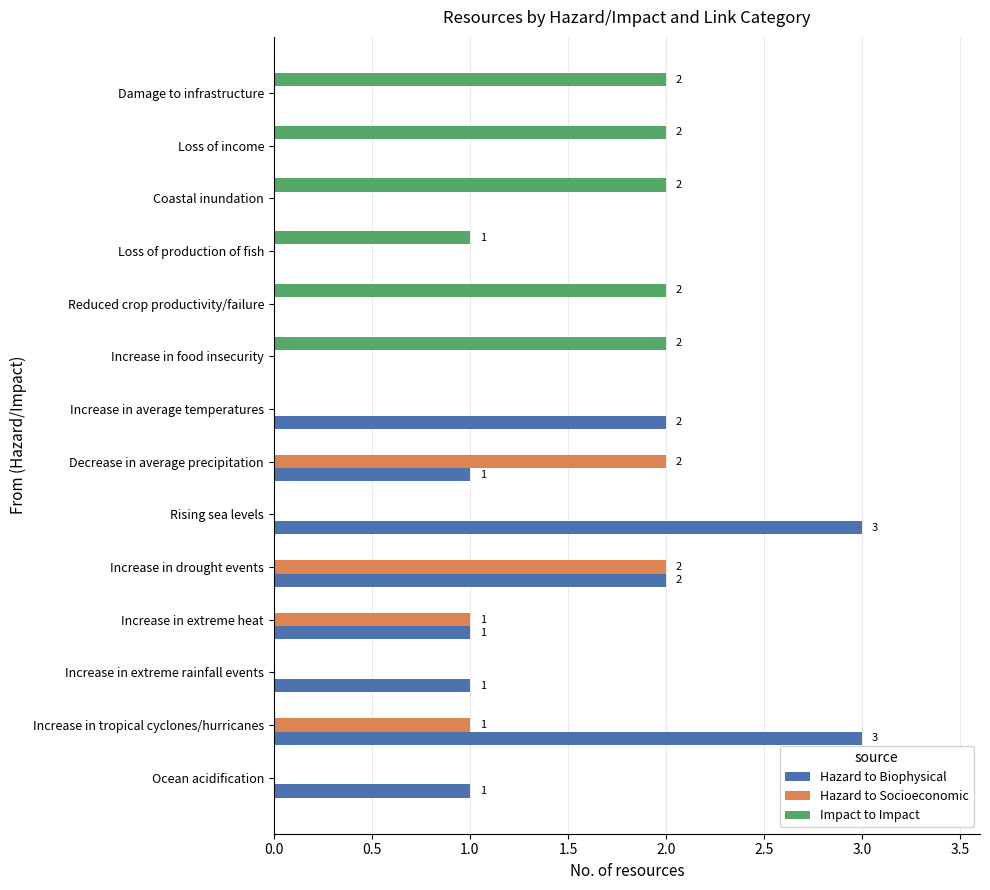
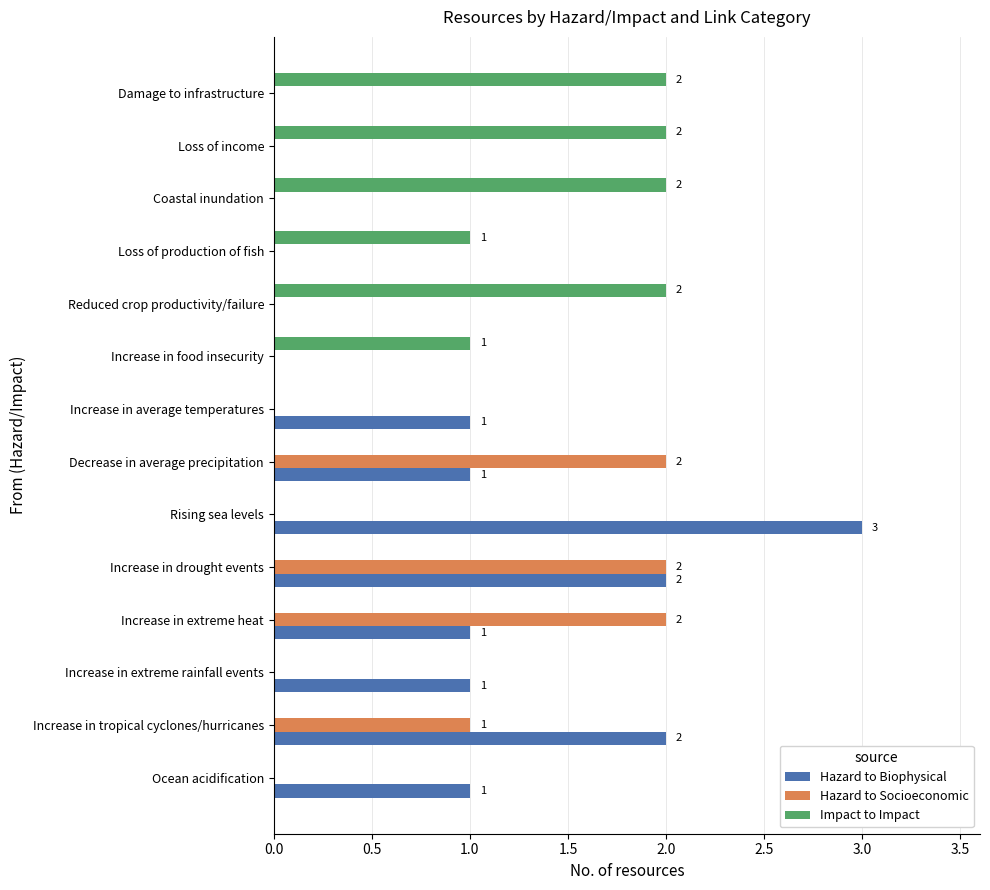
Impact to Impact, Increase in food insecurity: 2 -> 1
Hazard to Biophysical, Increase in average temperatures: 2 -> 1
Hazard to Socioeconomic, Increase in extreme heat: 1 -> 2
Hazard to Biophysical, Increase in tropical cyclones/hurricanes: 3 -> 2
